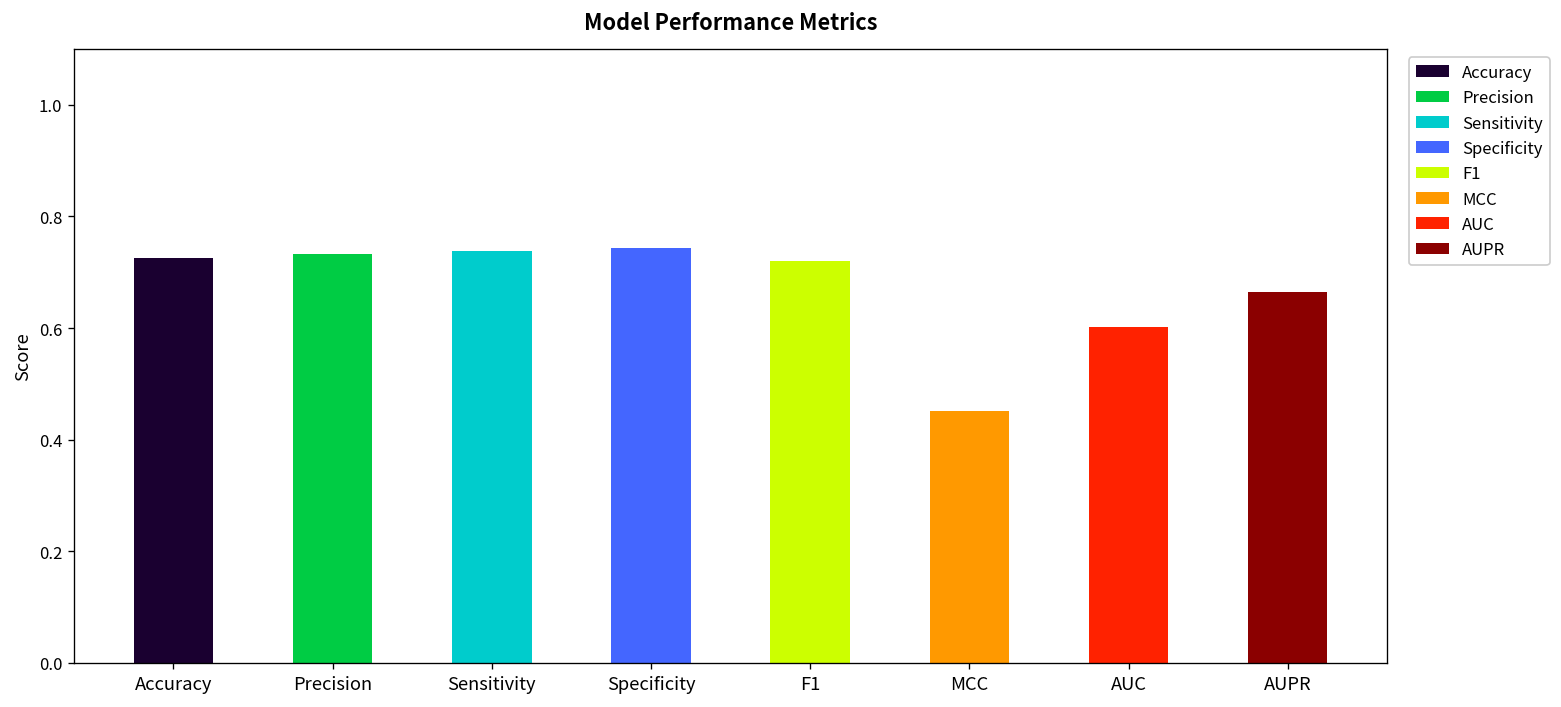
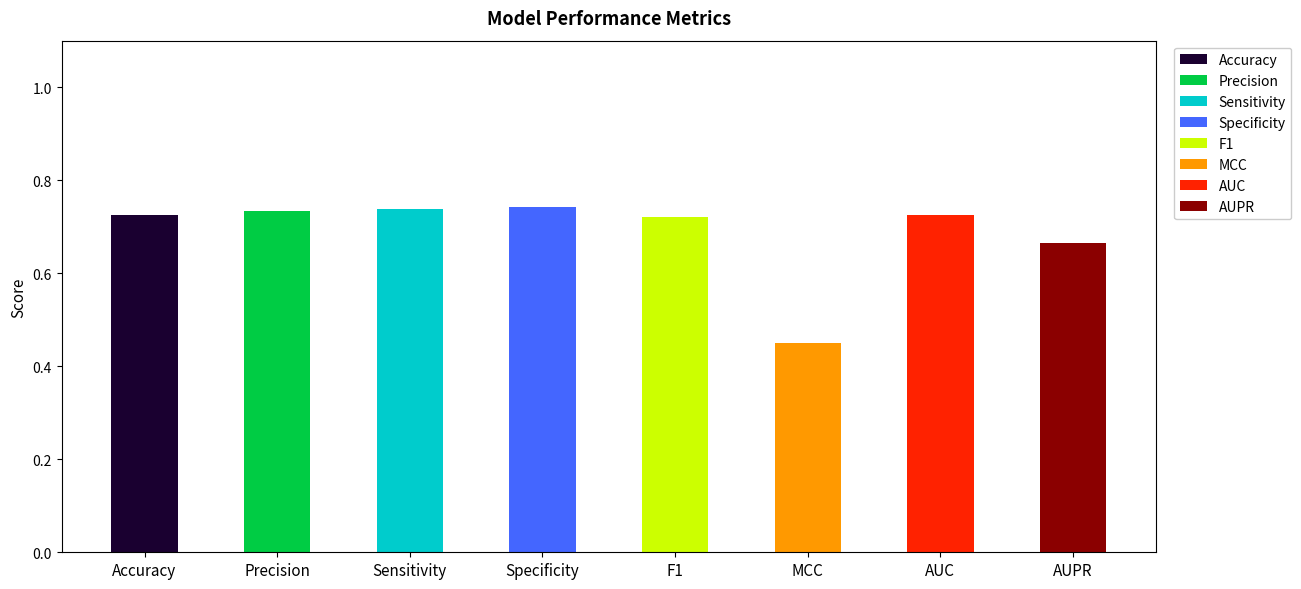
AUC: 0.60 -> 0.73
